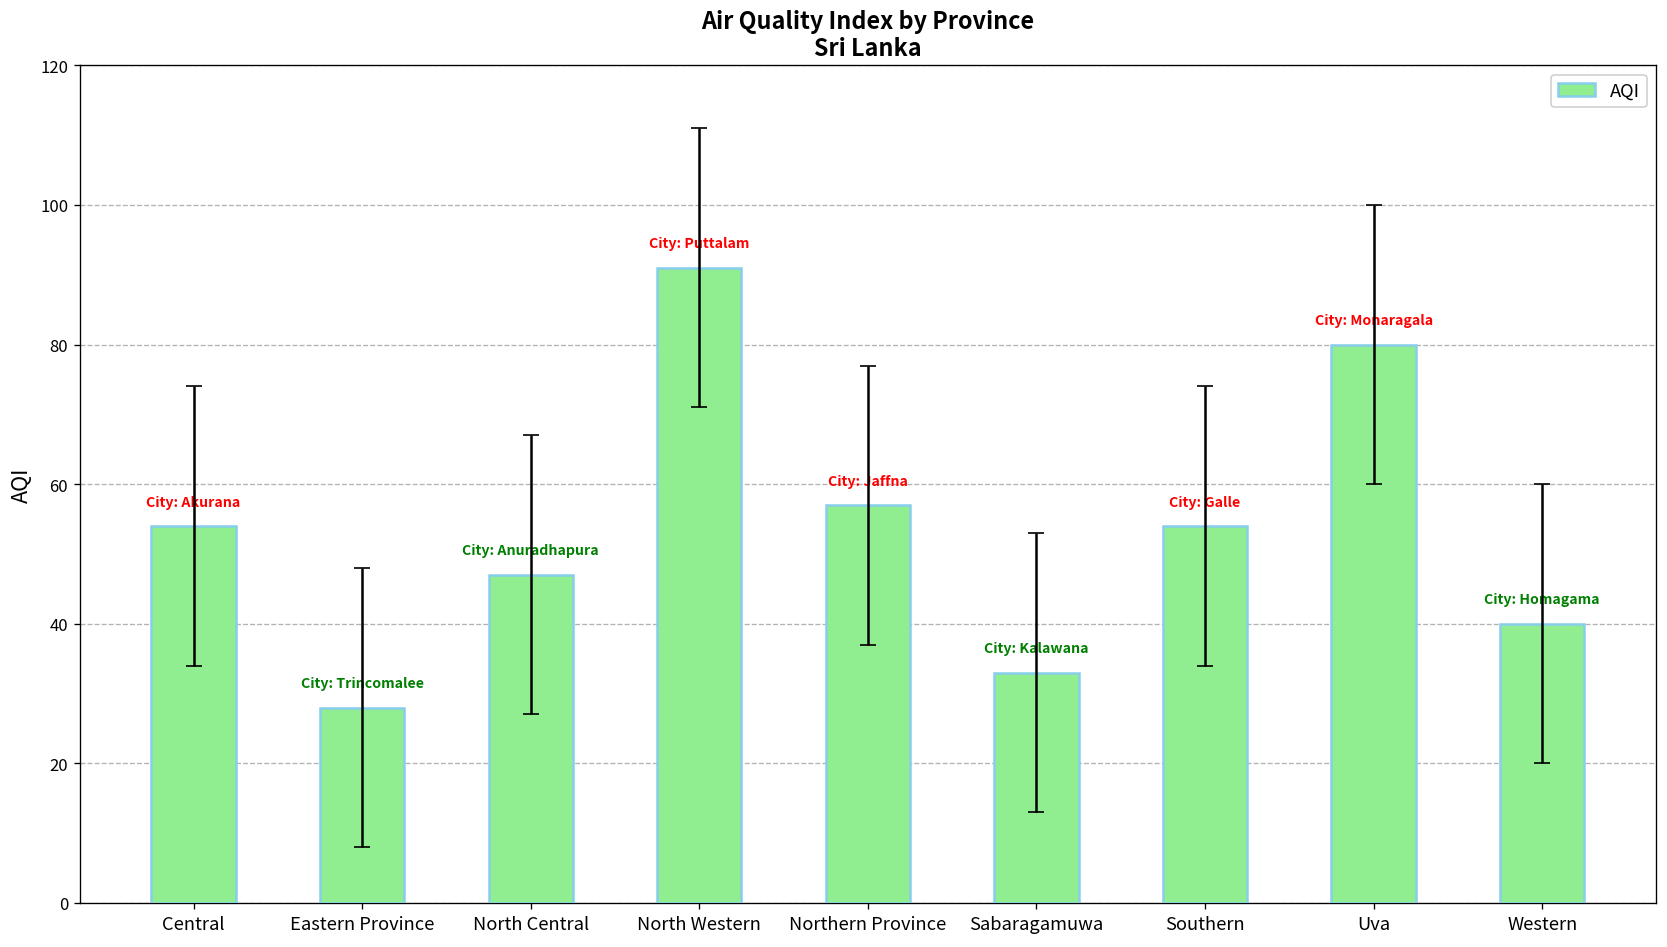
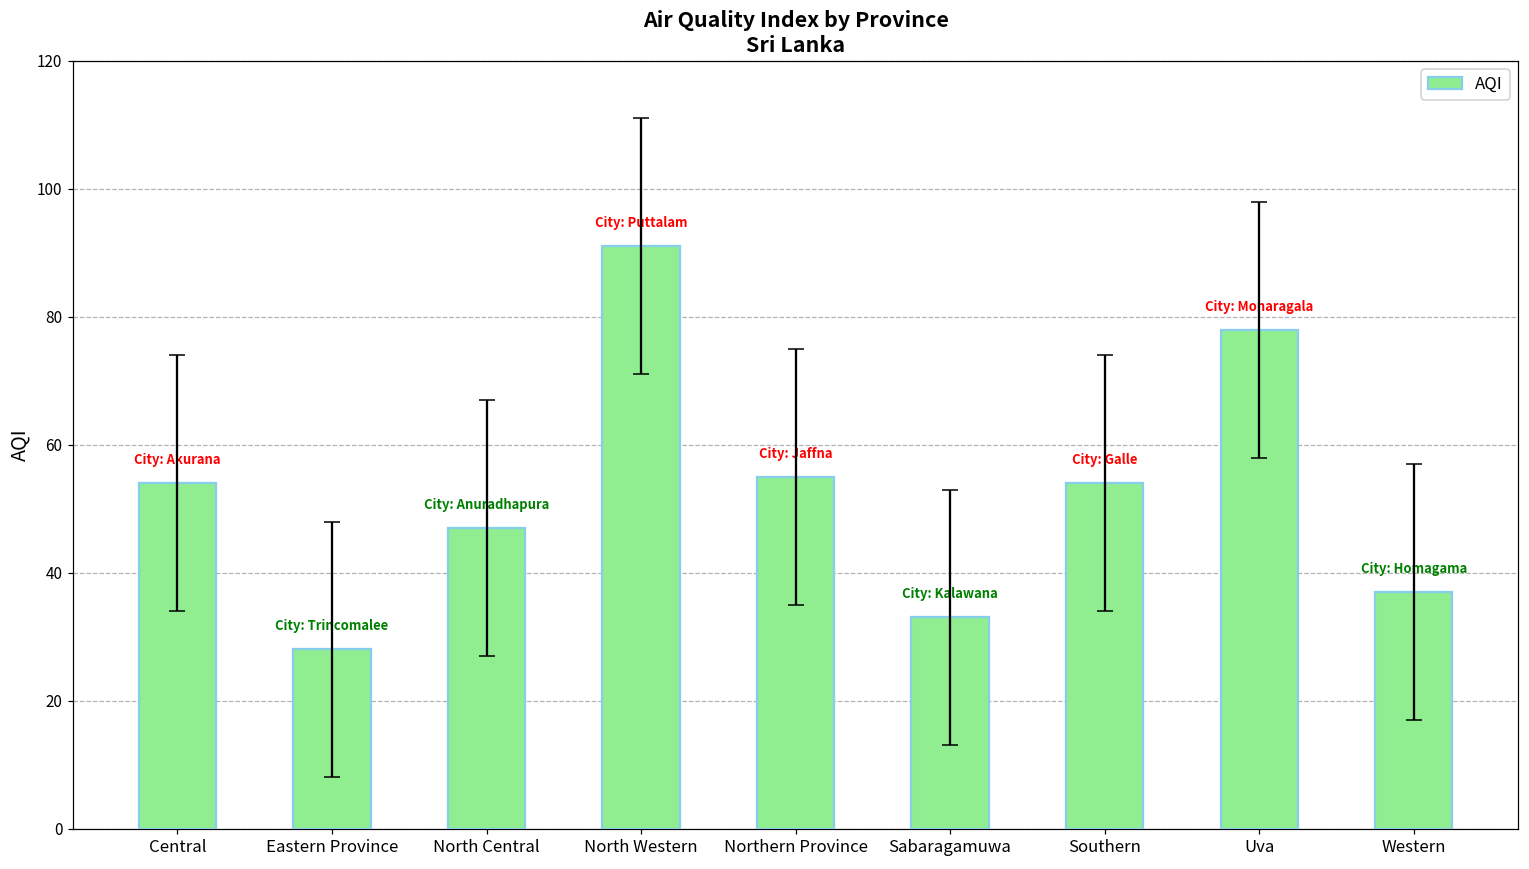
AQI, Northern Province: 57 -> 55
AQI, Uva: 80 -> 78
AQI, Western: 40 -> 37
